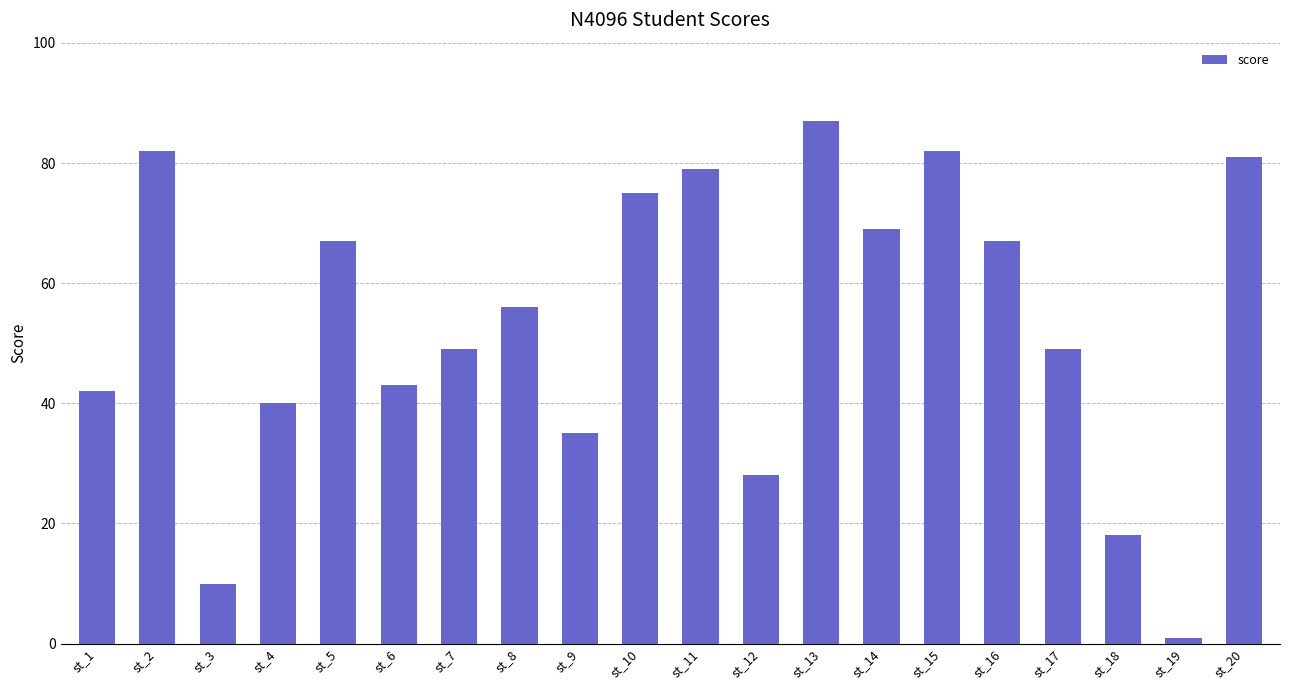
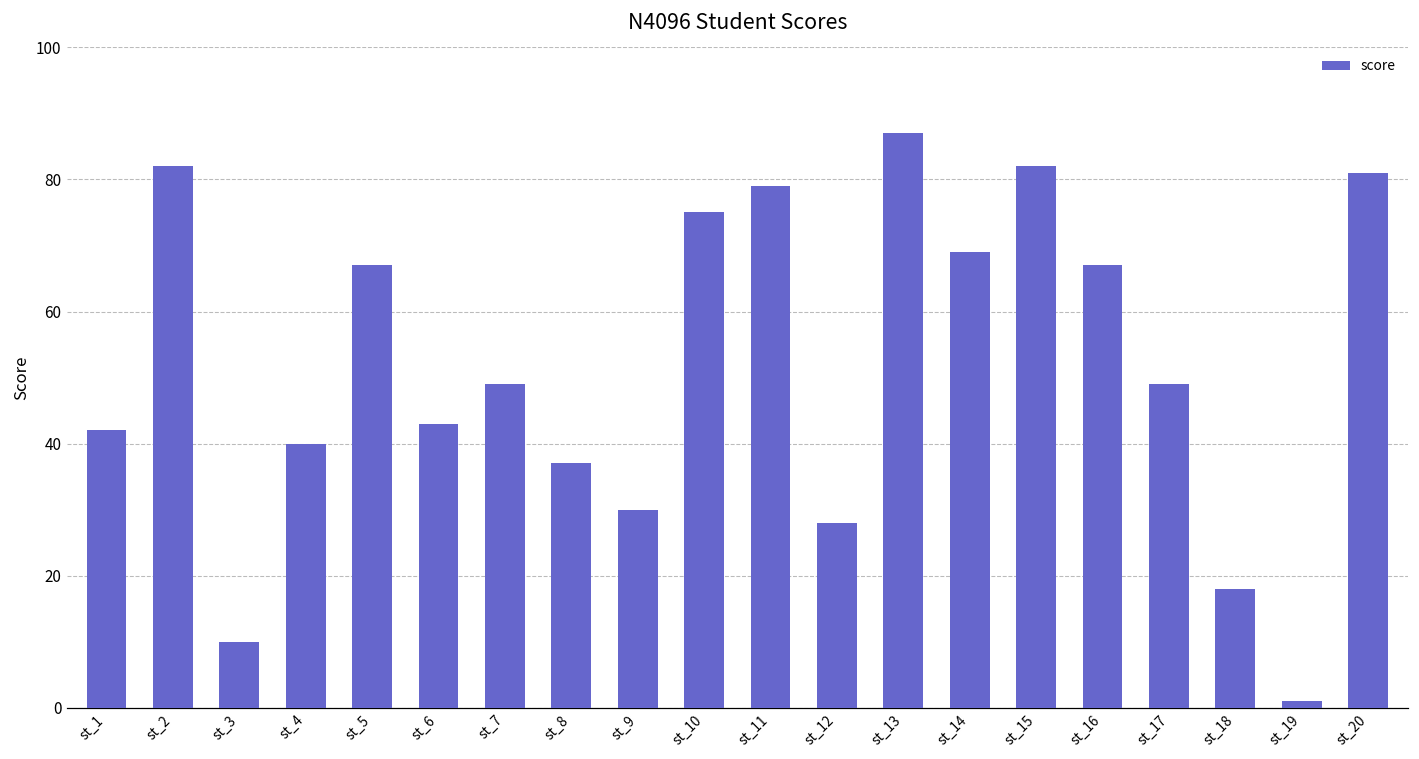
st_8: 56 -> 37
st_9: 35 -> 30
